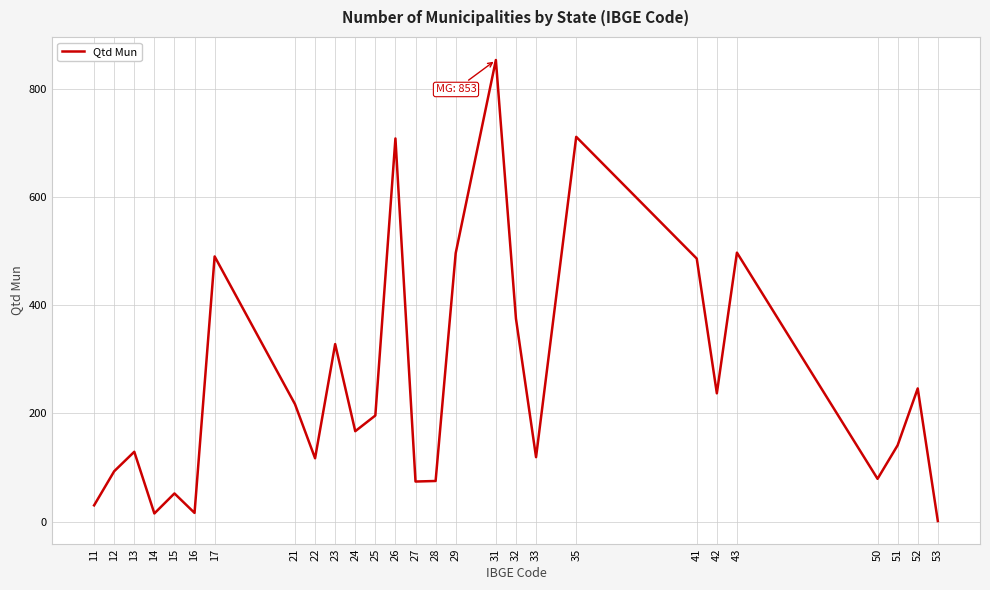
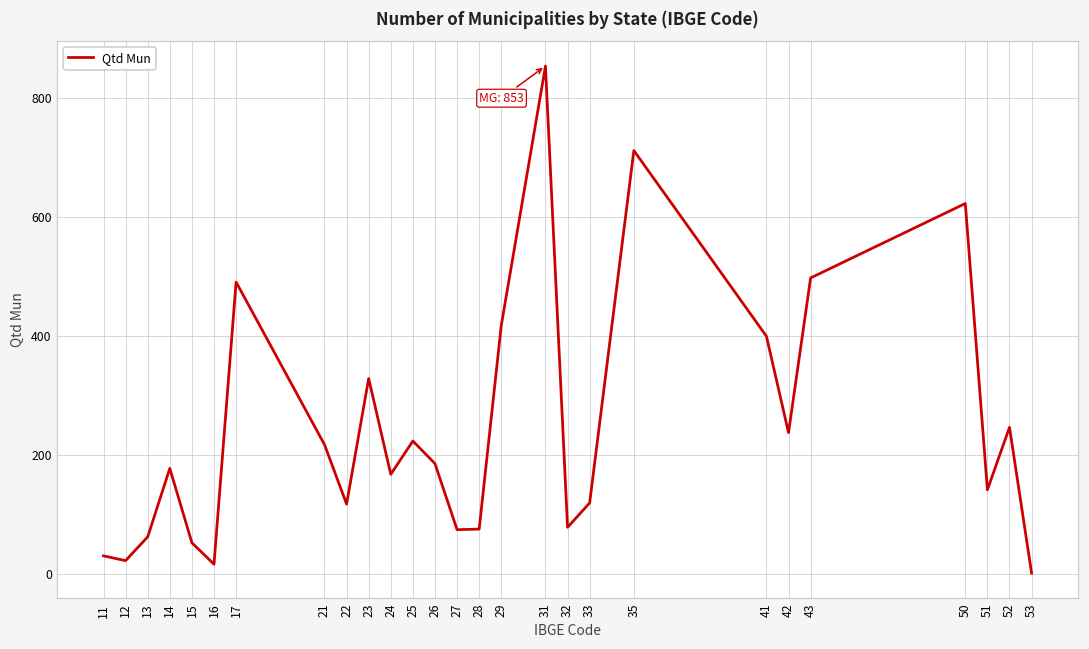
12: 90 -> 20
13: 130 -> 60
14: 20 -> 180
25: 200 -> 220
26: 710 -> 190
29: 500 -> 420
32: 380 -> 80
41: 490 -> 400
50: 80 -> 620
